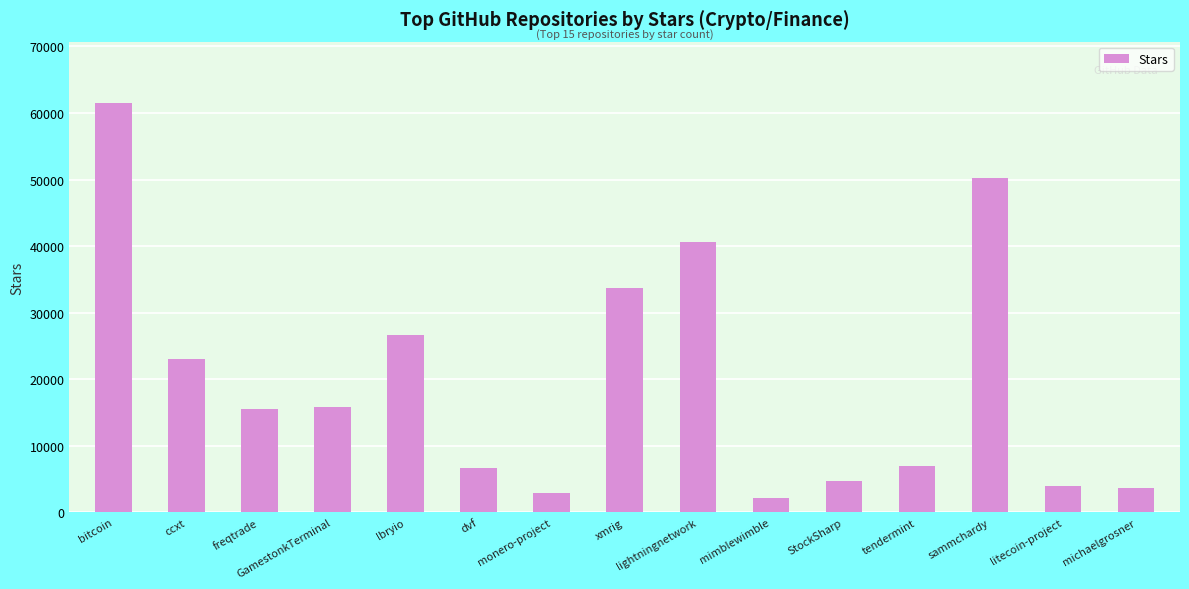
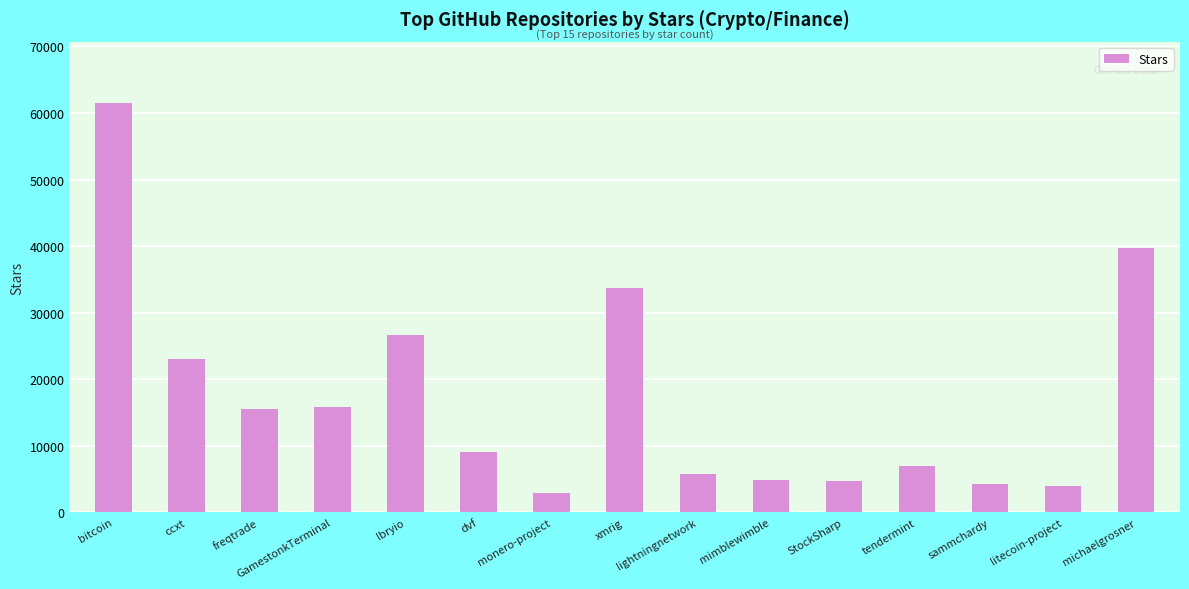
dvf: 7000 -> 9000
lightningnetwork: 41000 -> 6000
mimblewimble: 2000 -> 5000
sammchardy: 50000 -> 4000
michaelgrosner: 4000 -> 40000
